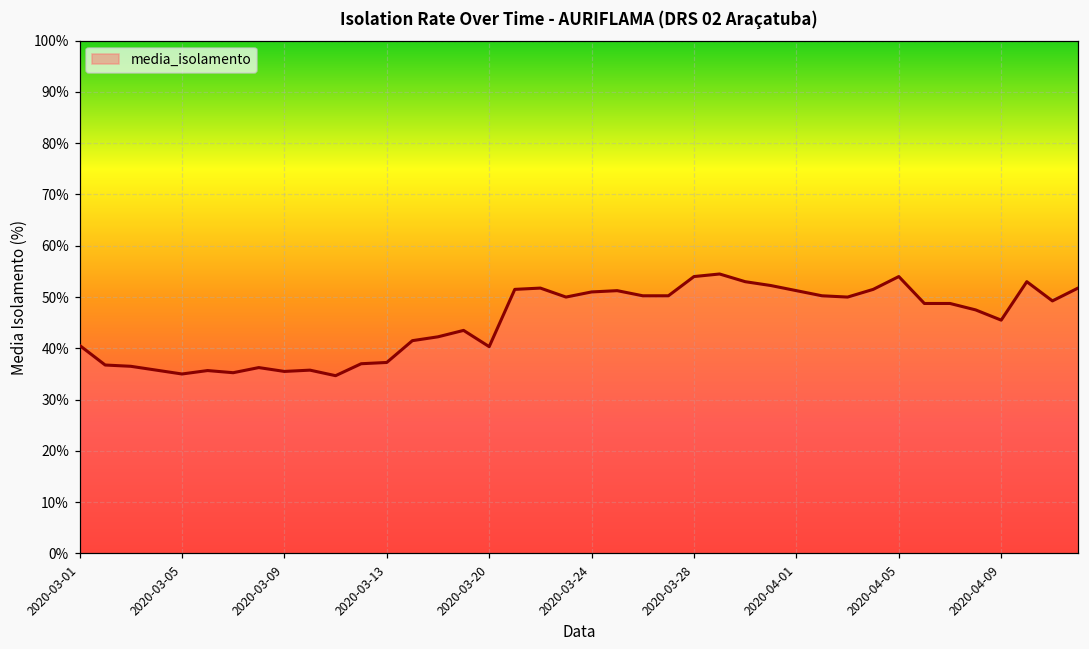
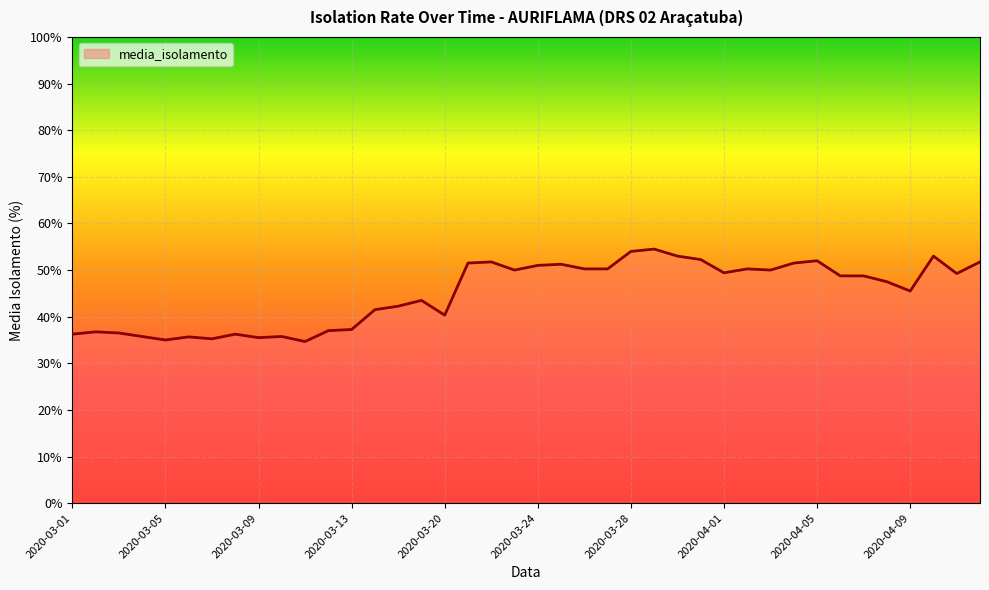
2020-03-01: 41% -> 36%
2020-04-01: 51% -> 49%
2020-04-05: 54% -> 52%
